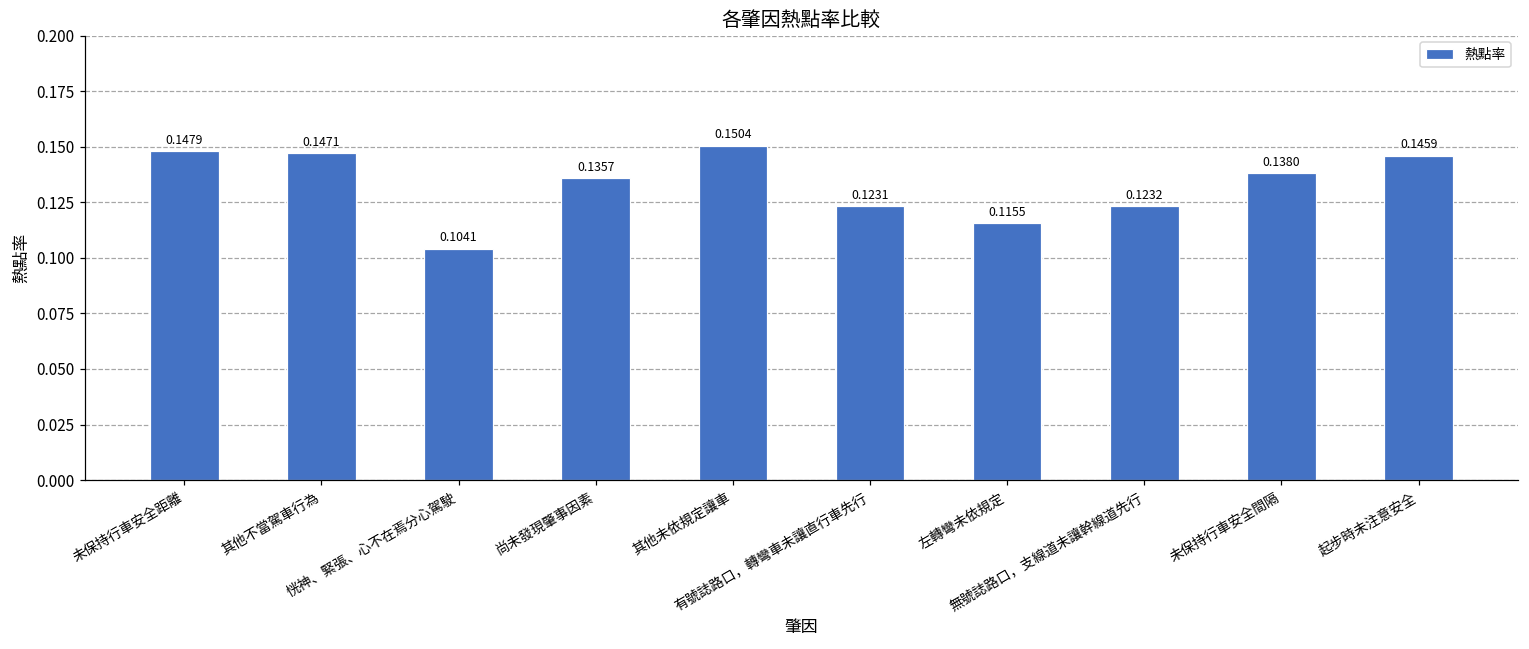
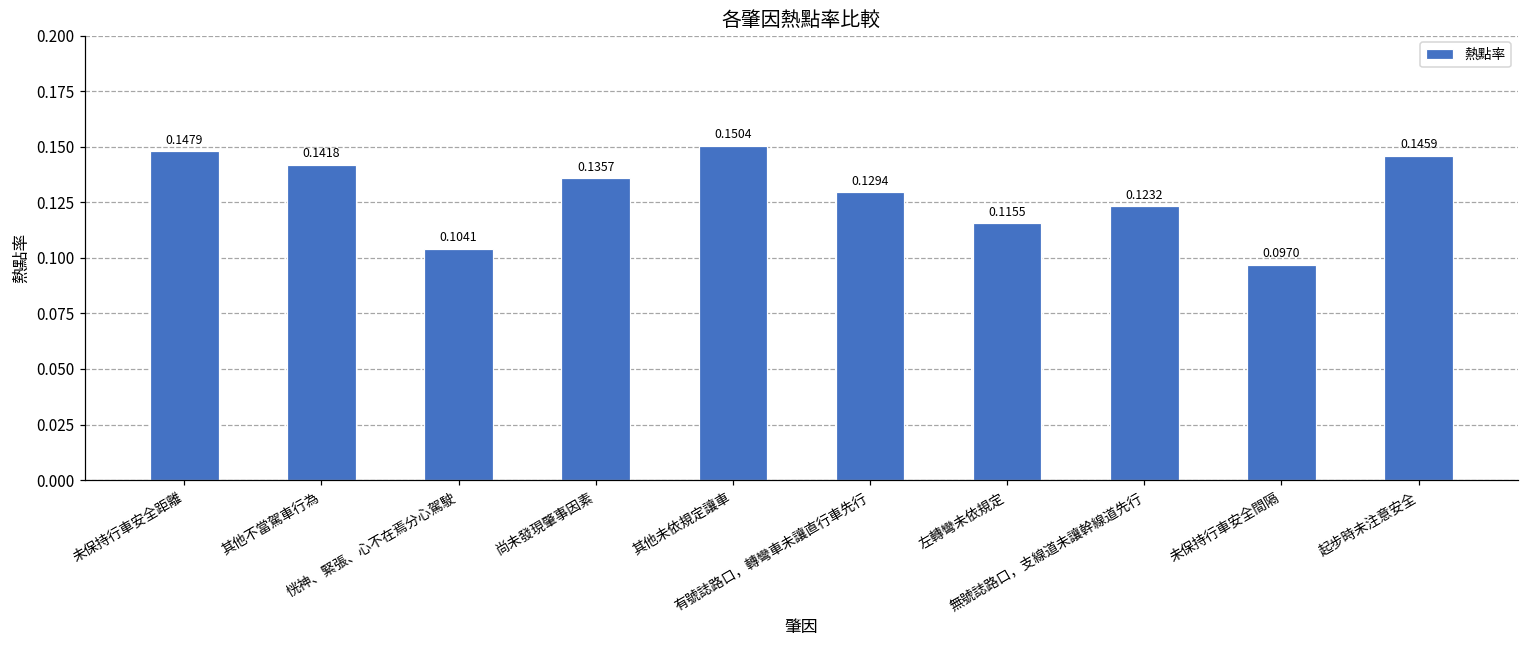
其他不當駕車行為: 0.1471 -> 0.1418
有號誌路口，轉彎車未讓直行車先行: 0.1231 -> 0.1294
未保持行車安全間隔: 0.1380 -> 0.0970
